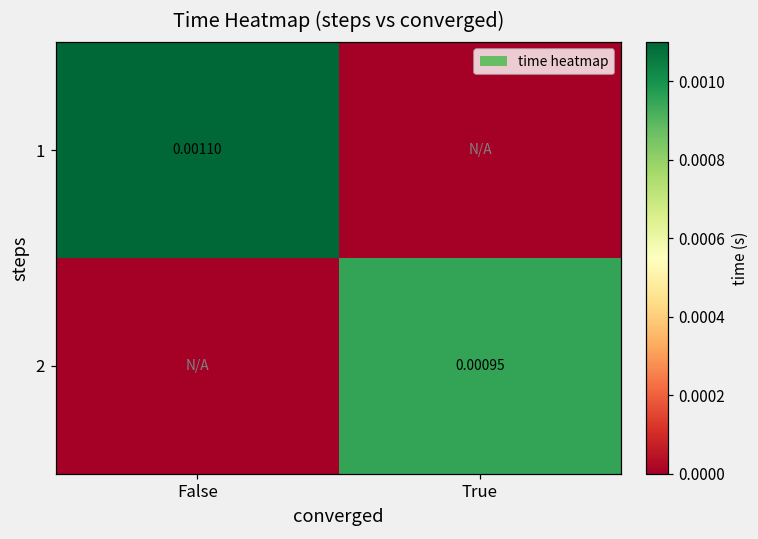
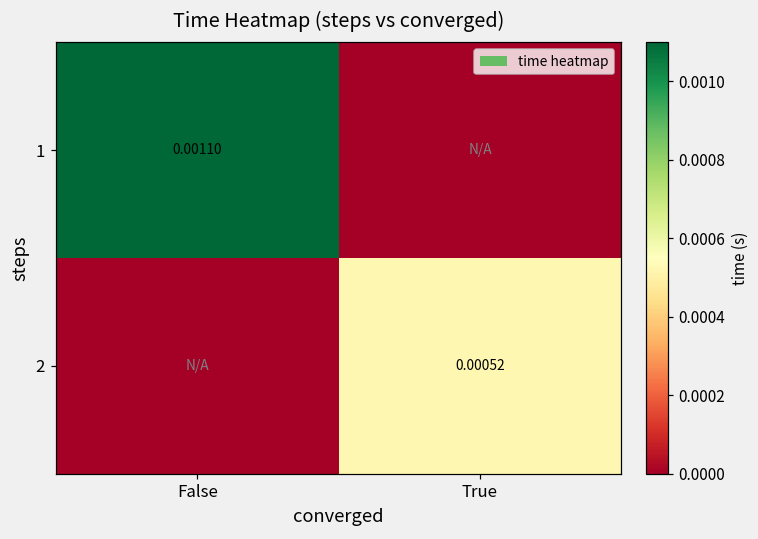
2, True: 0.00095 -> 0.00052
